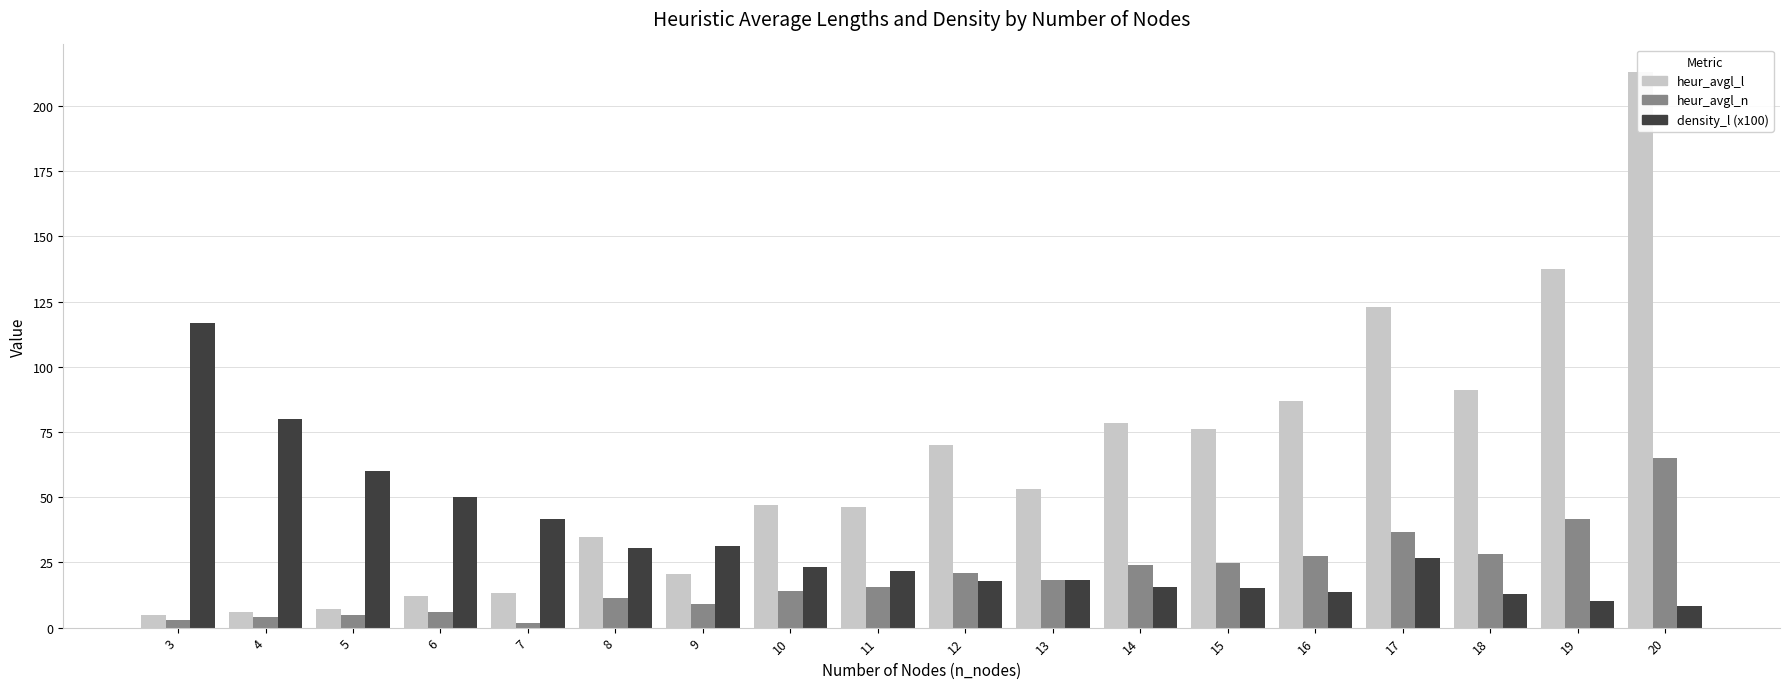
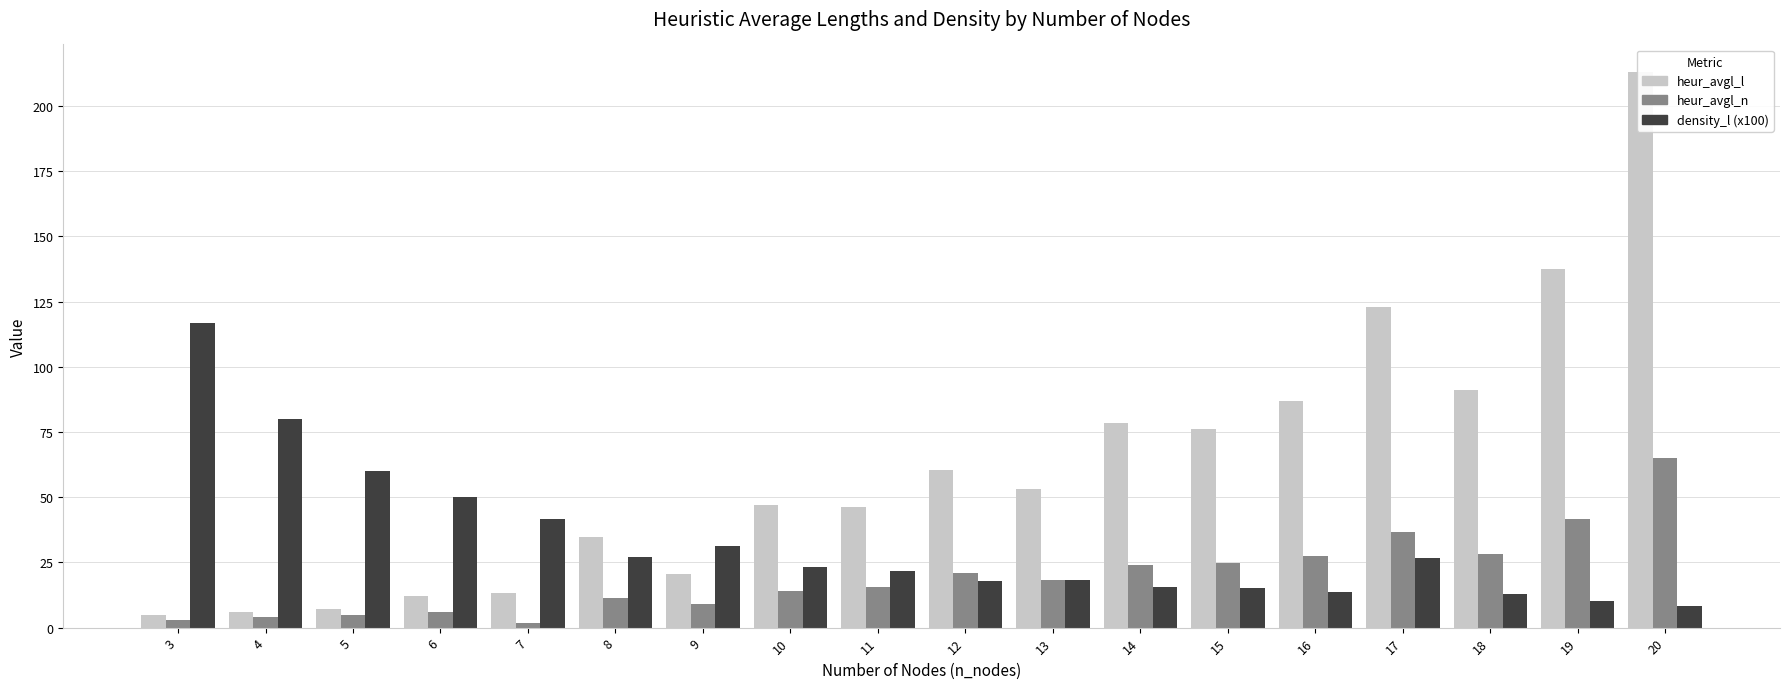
density_l (x100), 8: 30 -> 27
heur_avgl_l, 12: 70 -> 60
